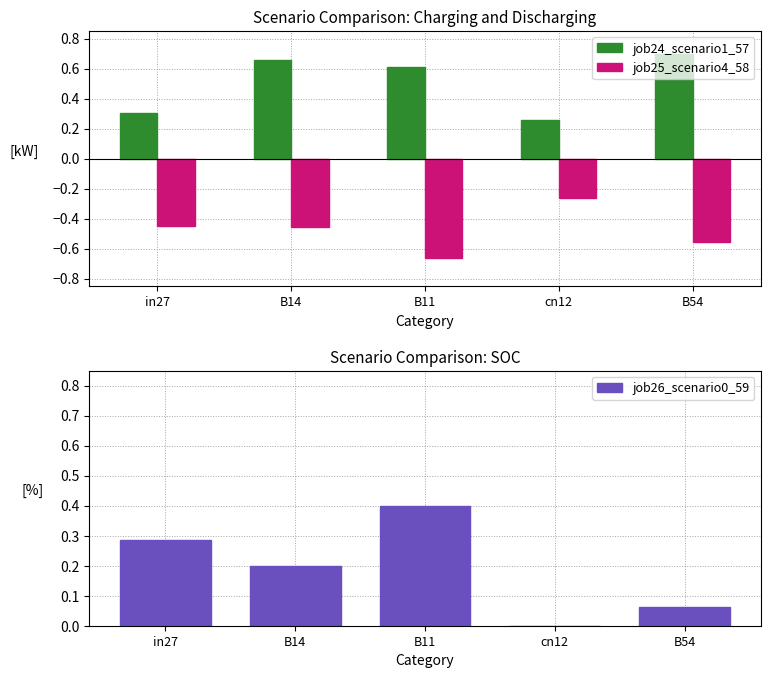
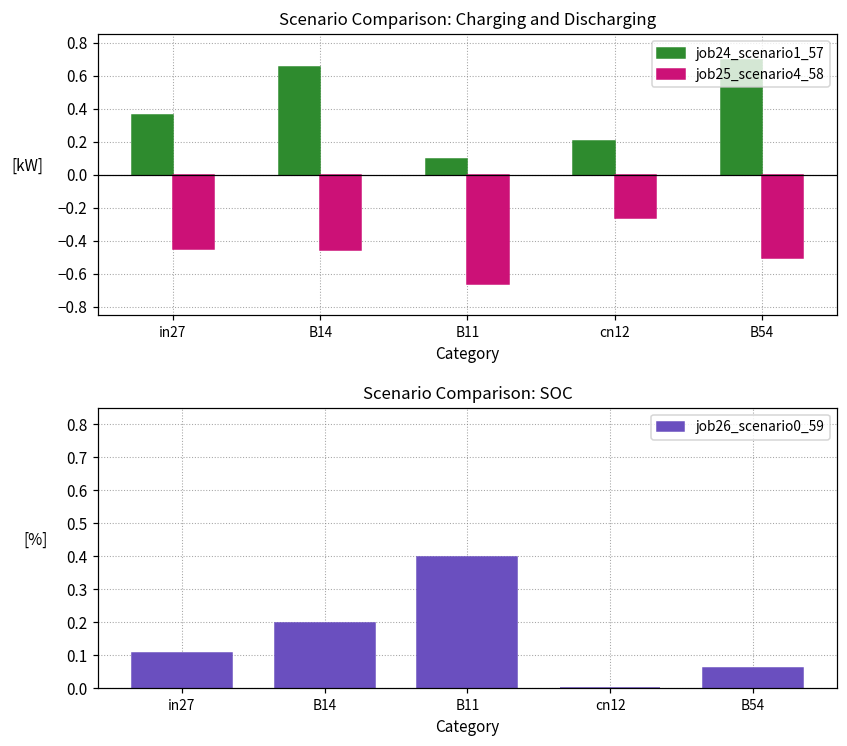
Scenario Comparison: Charging and Discharging, job24_scenario1_57, in27: 0.30 -> 0.36
Scenario Comparison: Charging and Discharging, job24_scenario1_57, B11: 0.61 -> 0.10
Scenario Comparison: Charging and Discharging, job24_scenario1_57, cn12: 0.26 -> 0.20
Scenario Comparison: Charging and Discharging, job25_scenario4_58, B54: -0.56 -> -0.50
Scenario Comparison: SOC, in27: 0.29 -> 0.11
